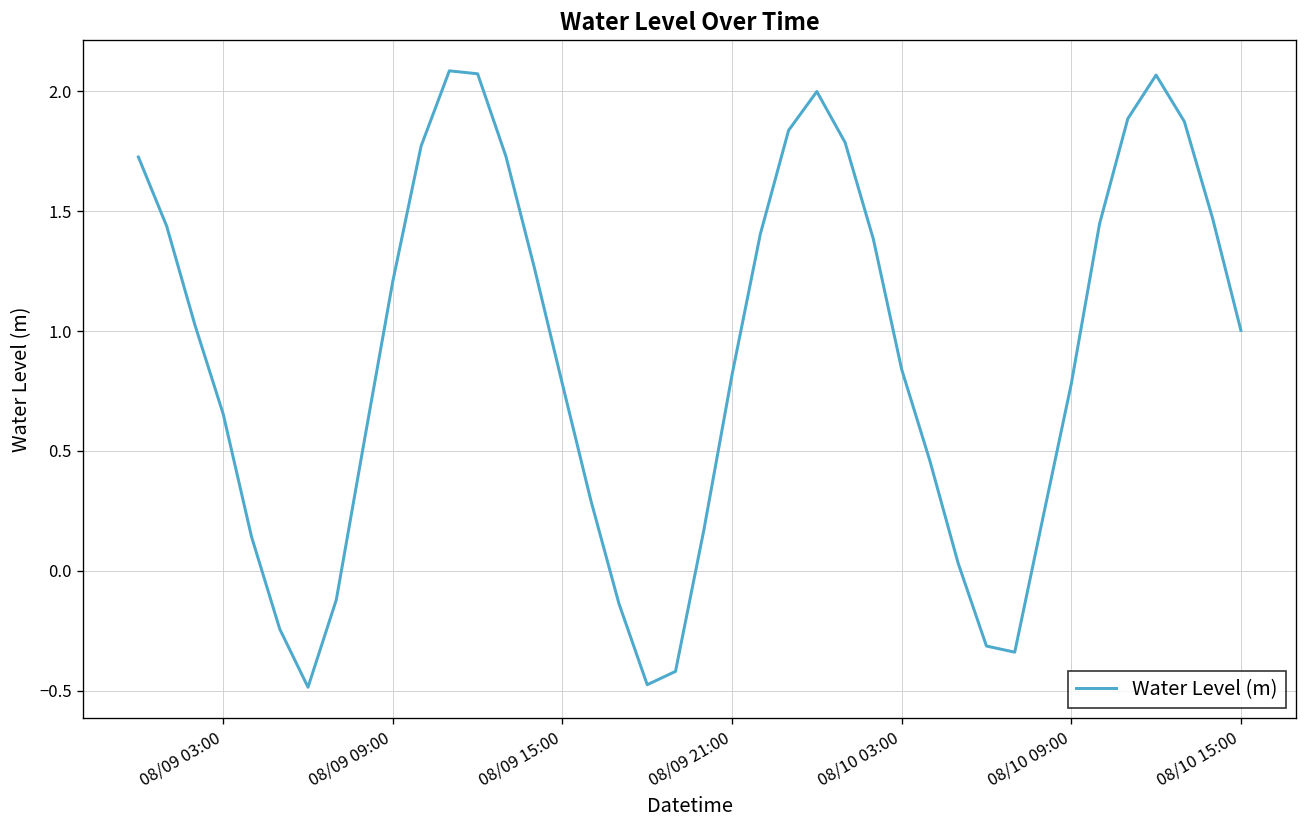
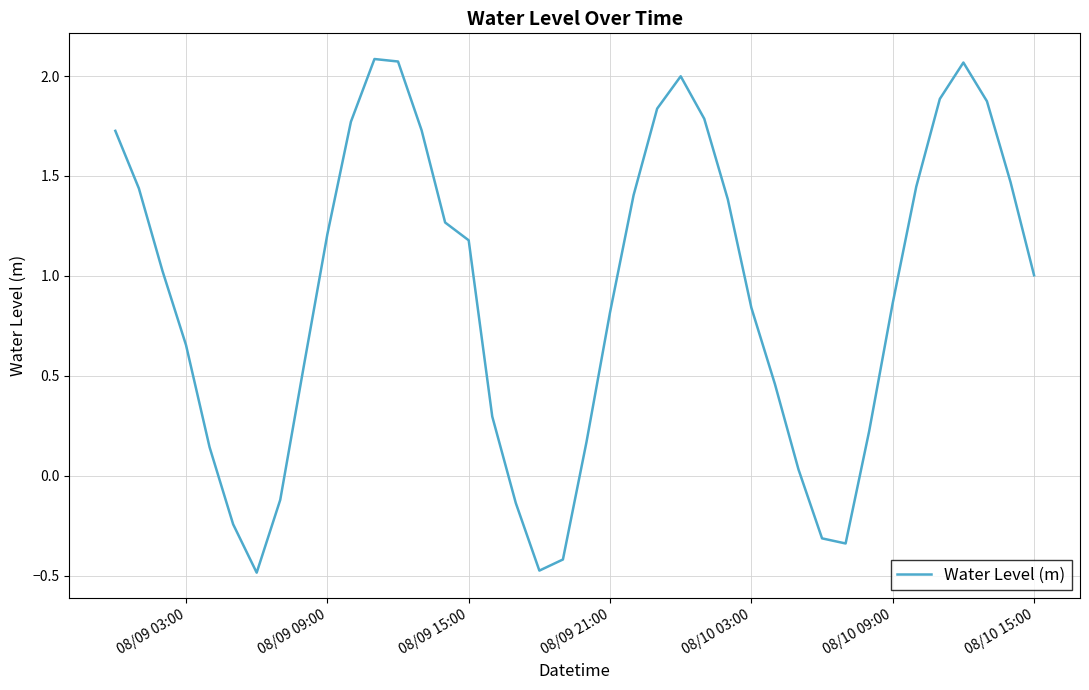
08/09 15:00: 0.78 -> 1.18
08/10 09:00: 0.78 -> 0.86
